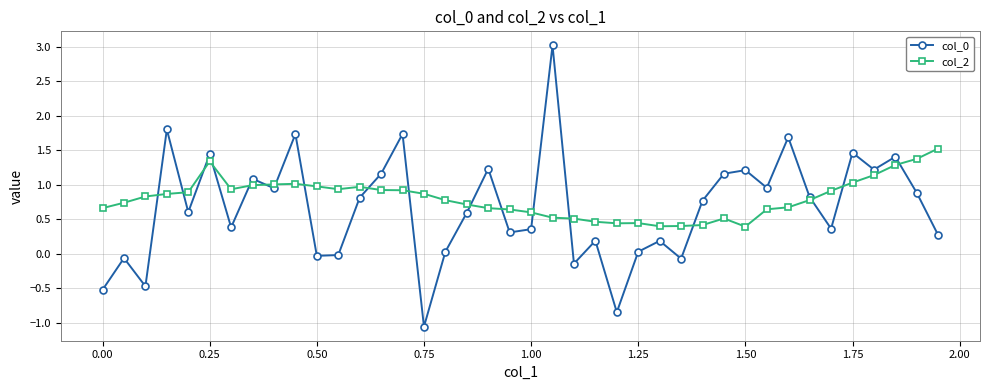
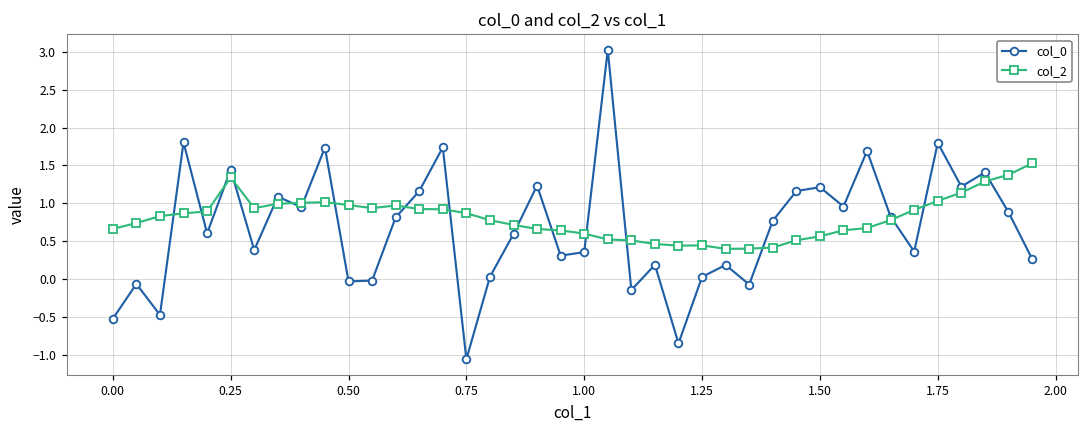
col_2, 1.50: 0.4 -> 0.6
col_0, 1.75: 1.5 -> 1.8
